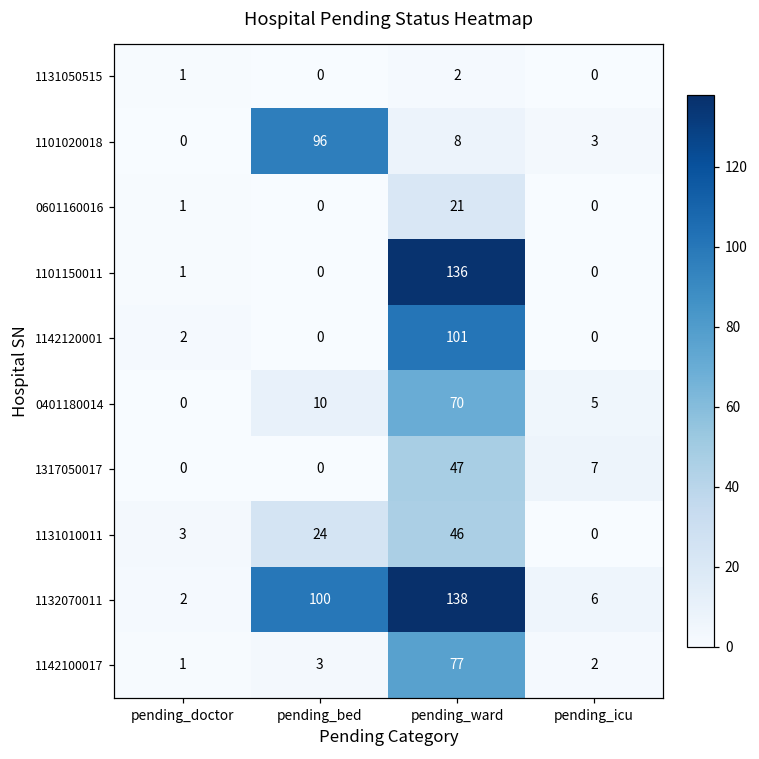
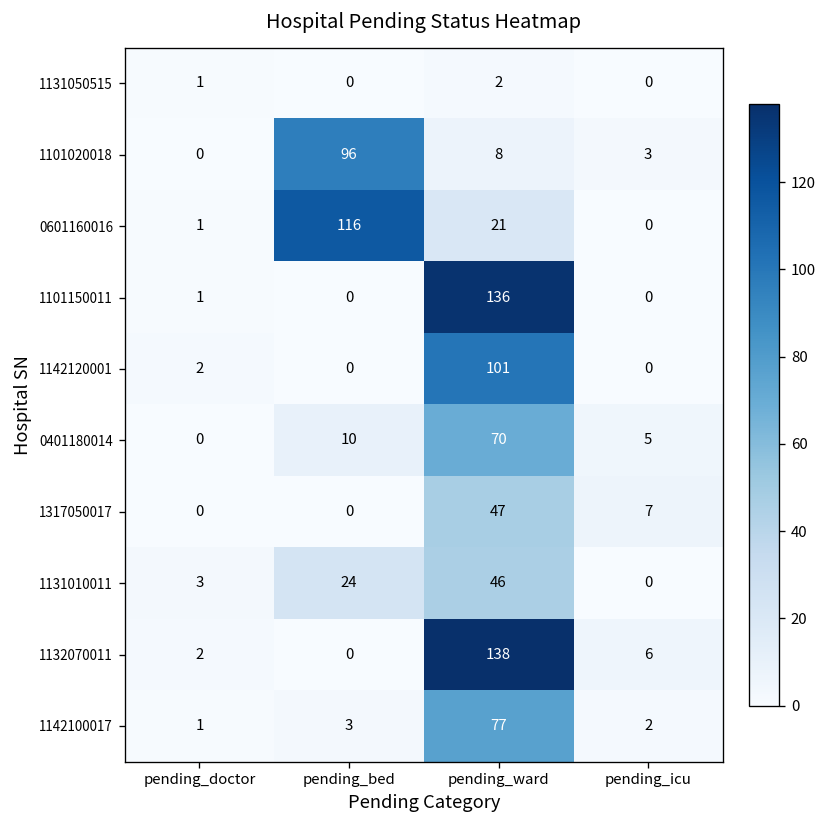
0601160016, pending_bed: 0 -> 116
1132070011, pending_bed: 100 -> 0
